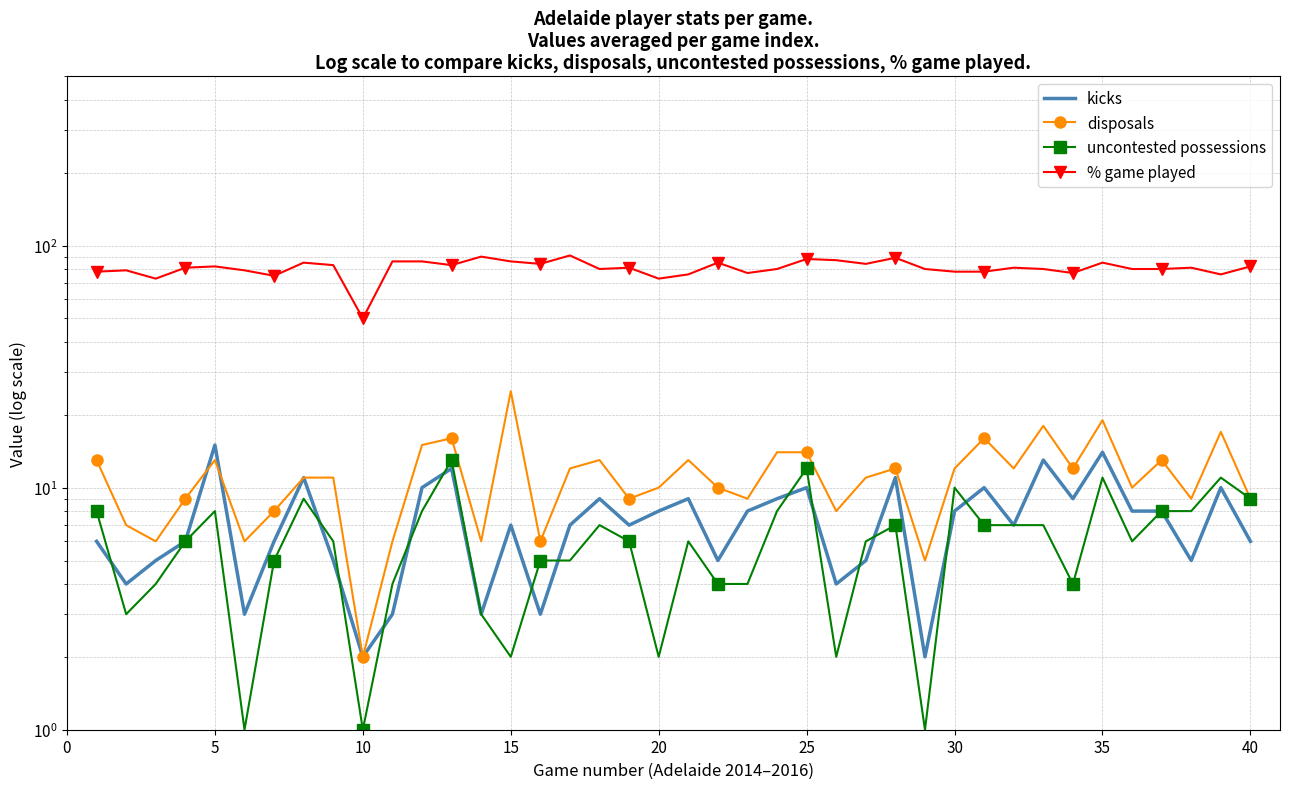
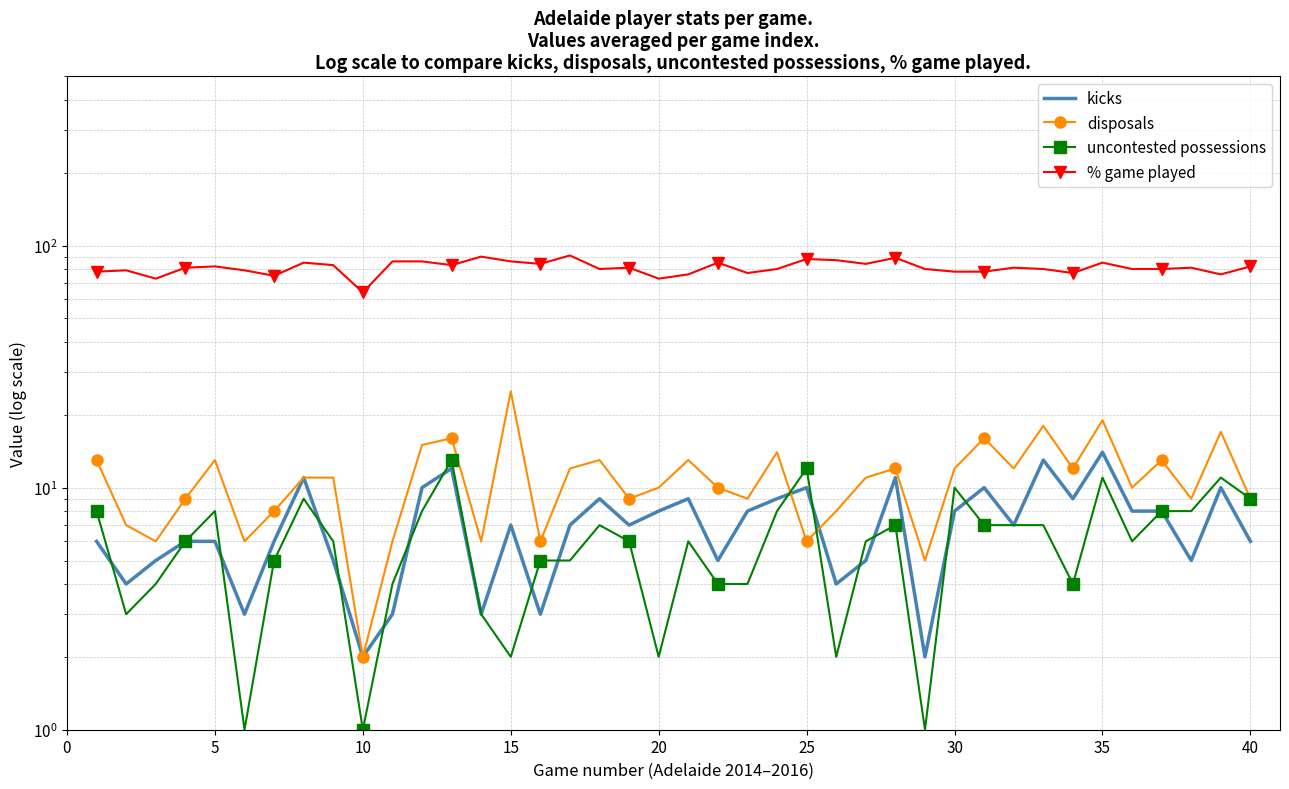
kicks, 5: 15 -> 6
% game played, 10: 50 -> 64
disposals, 25: 14 -> 6
